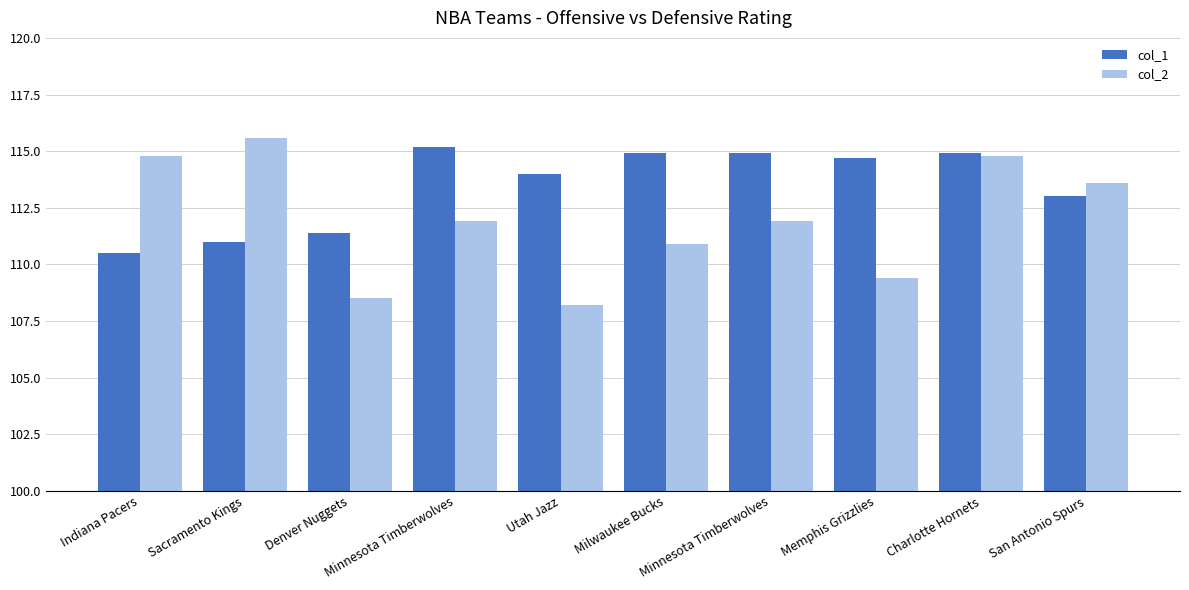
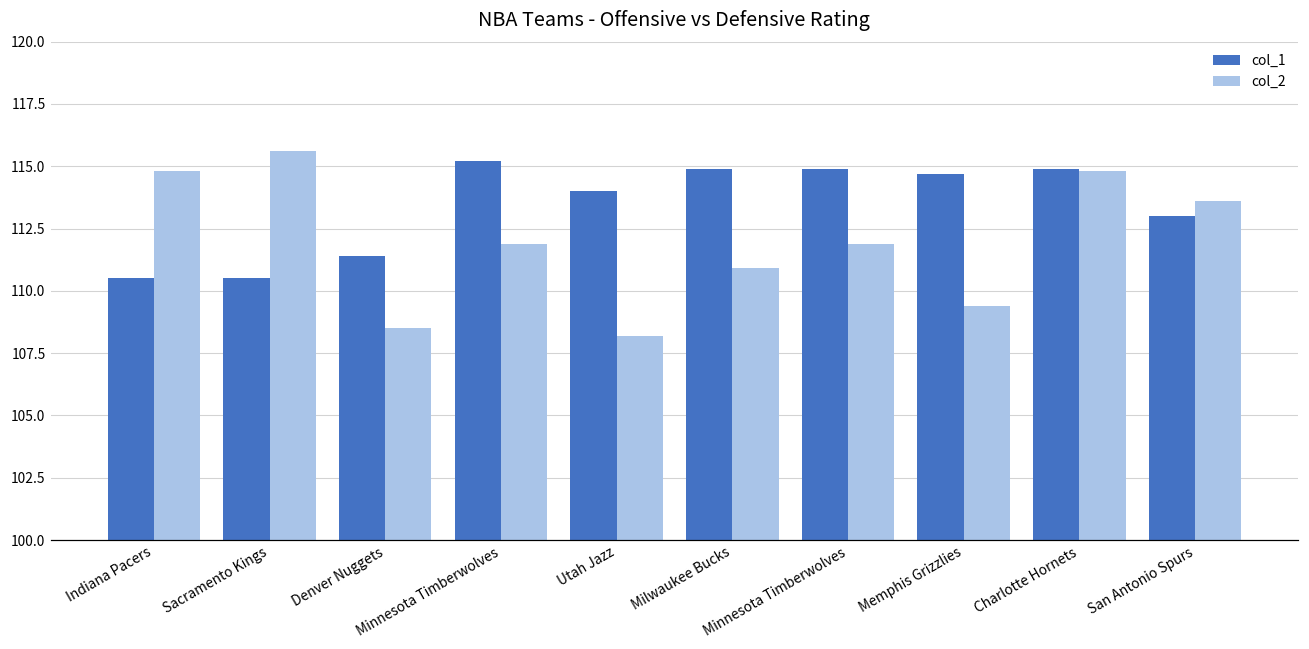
col_1, Sacramento Kings: 111.0 -> 110.5
